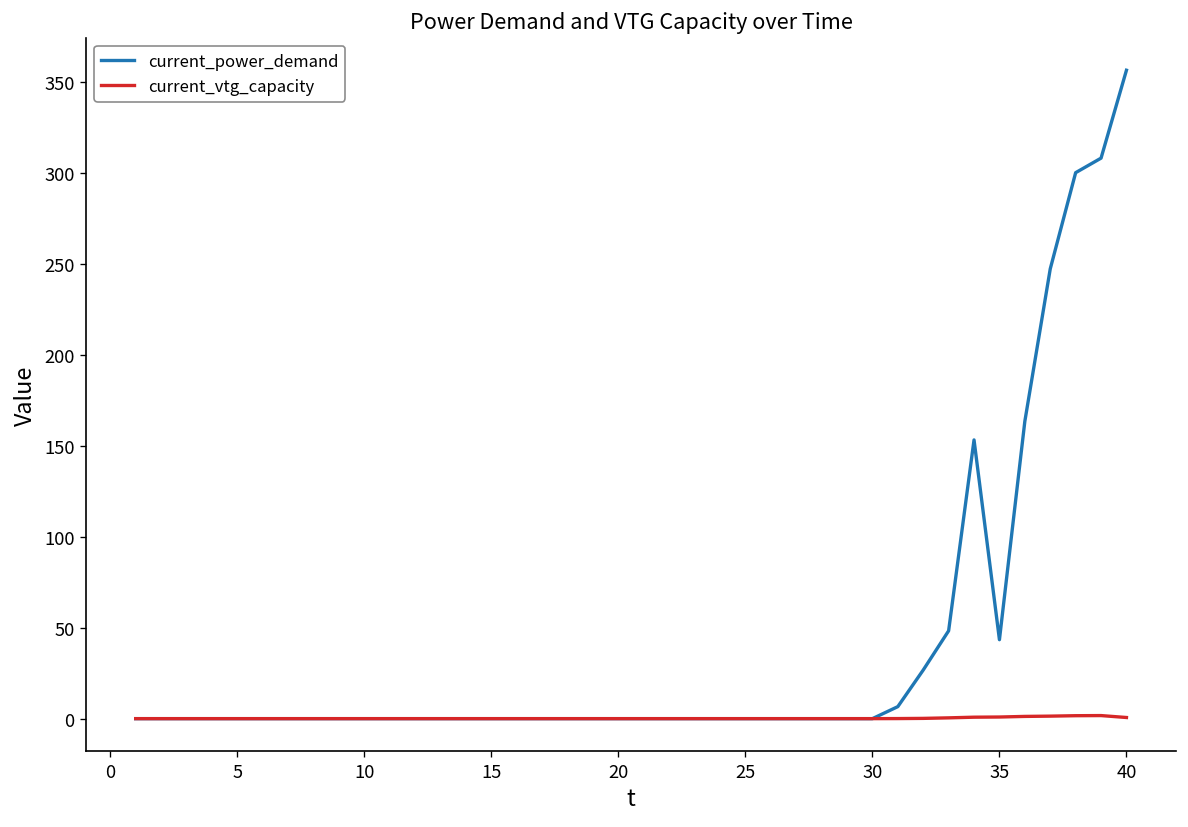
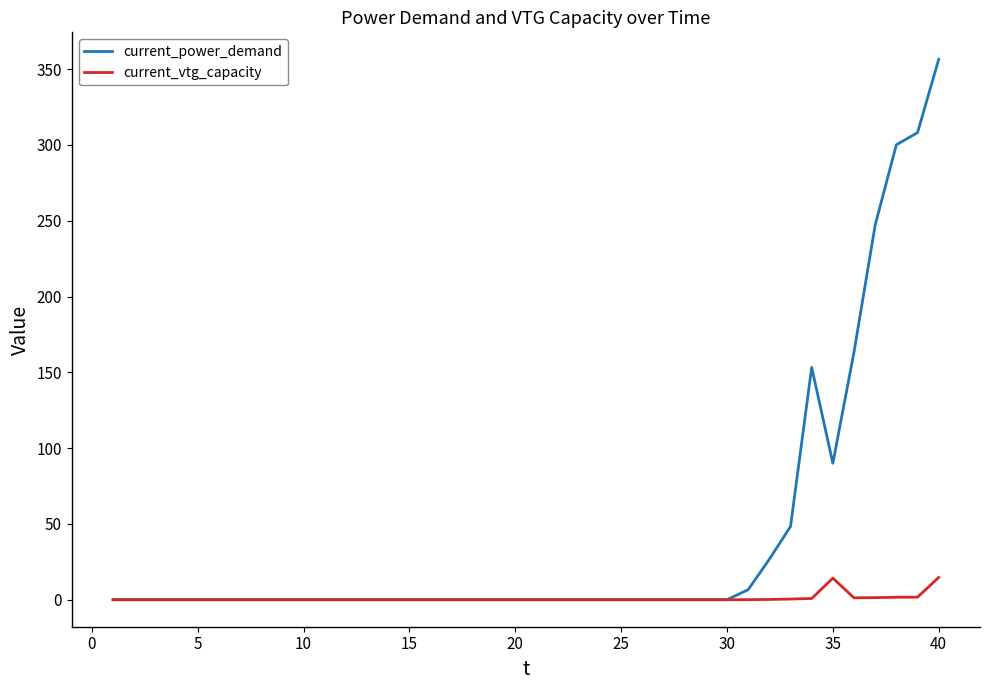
current_power_demand, 35: 43 -> 90
current_vtg_capacity, 35: 1 -> 14
current_vtg_capacity, 40: 1 -> 15
